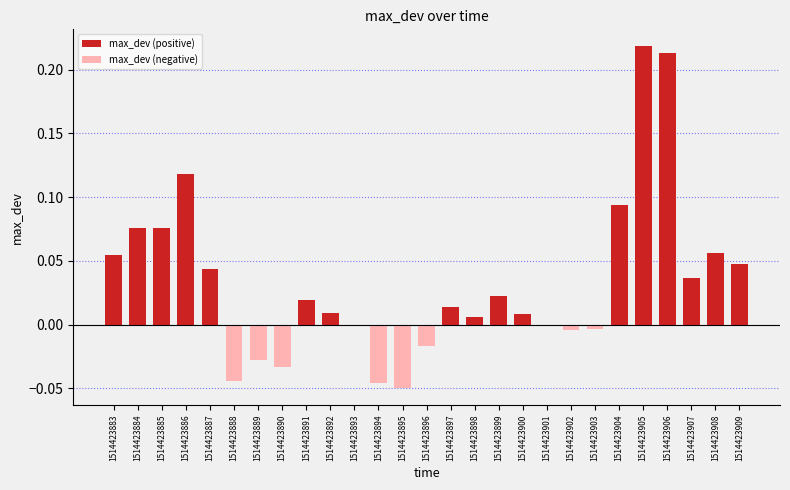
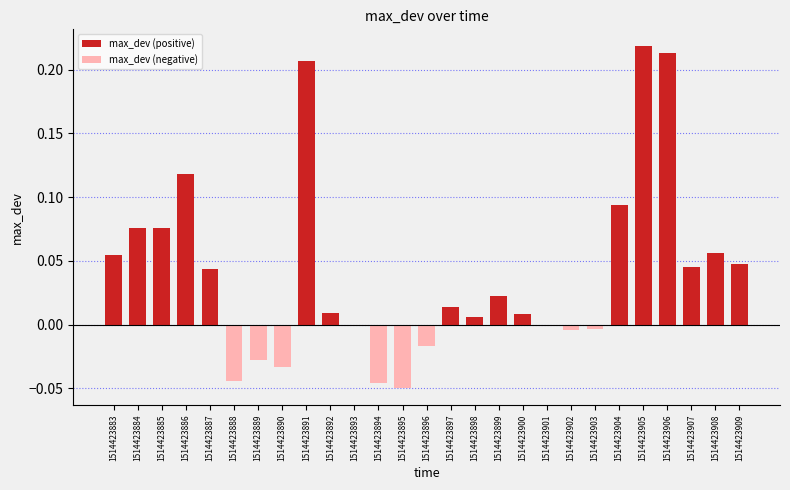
max_dev (positive), 1514423891: 0.019 -> 0.206
max_dev (positive), 1514423907: 0.037 -> 0.045
